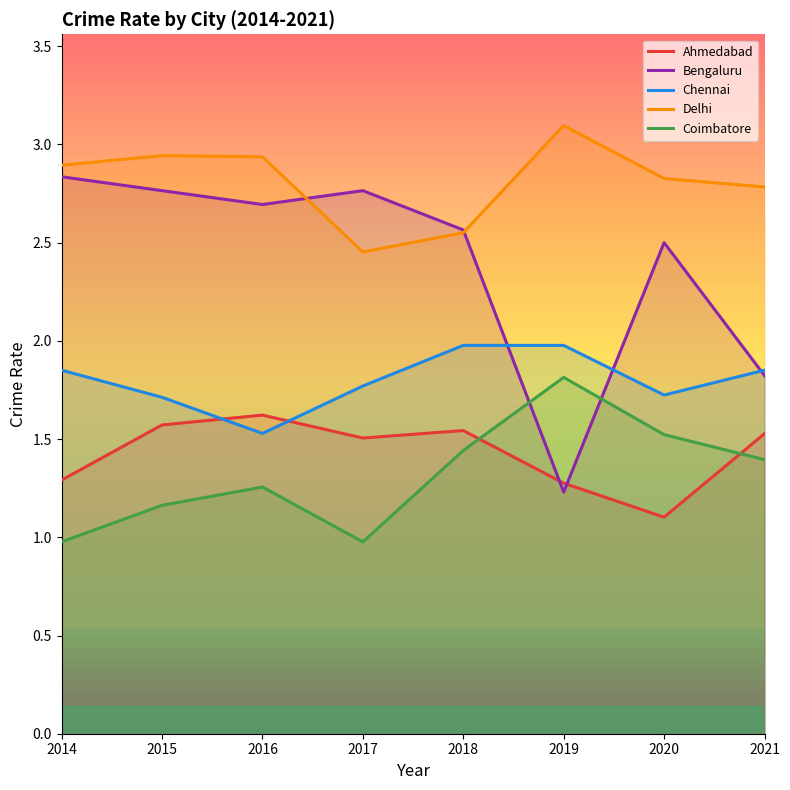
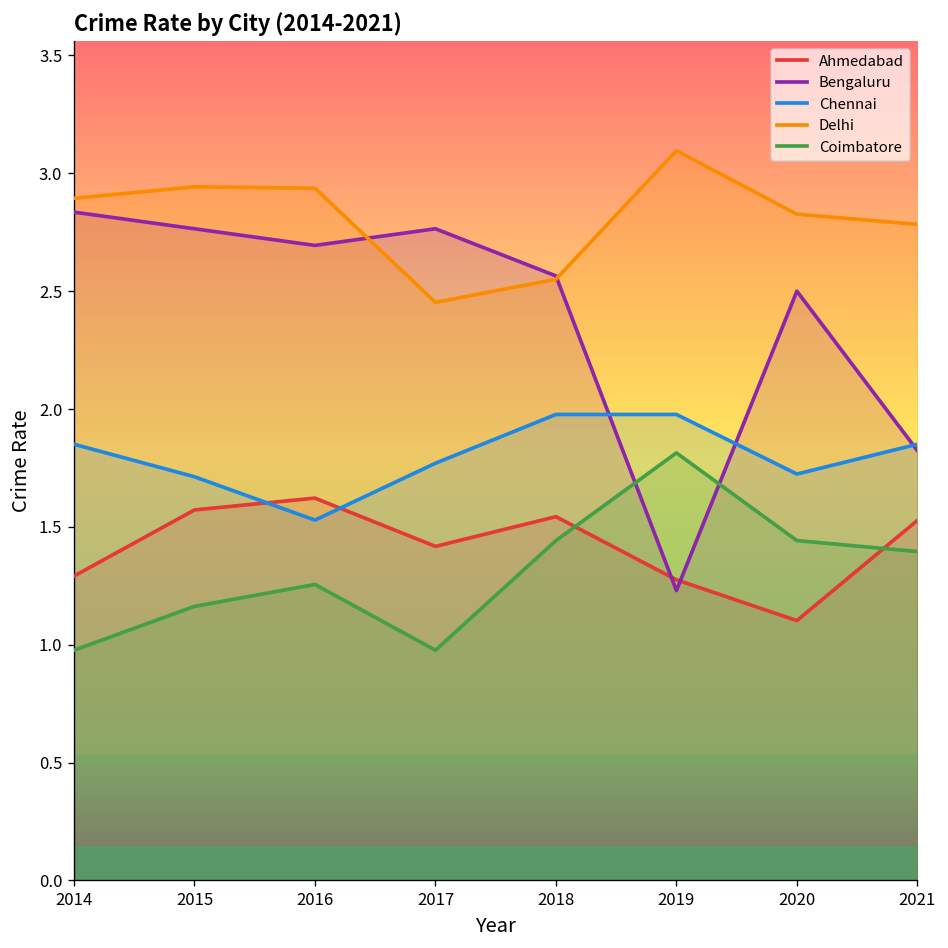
Ahmedabad, 2017: 1.51 -> 1.42
Coimbatore, 2020: 1.52 -> 1.44
